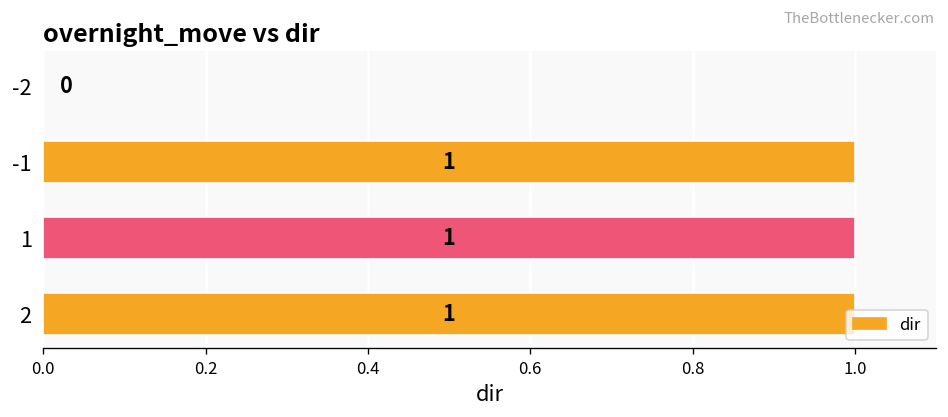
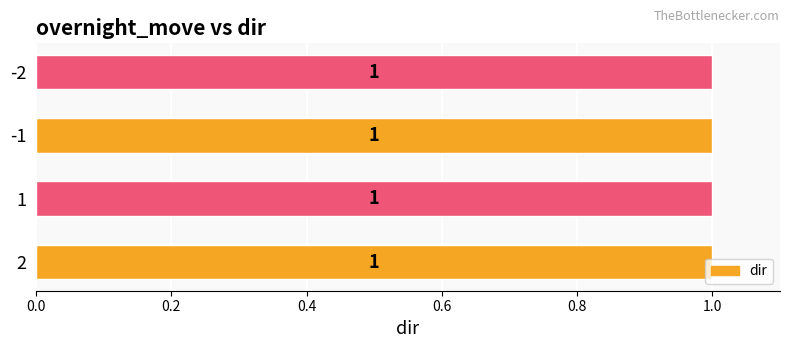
-2: 0 -> 1
